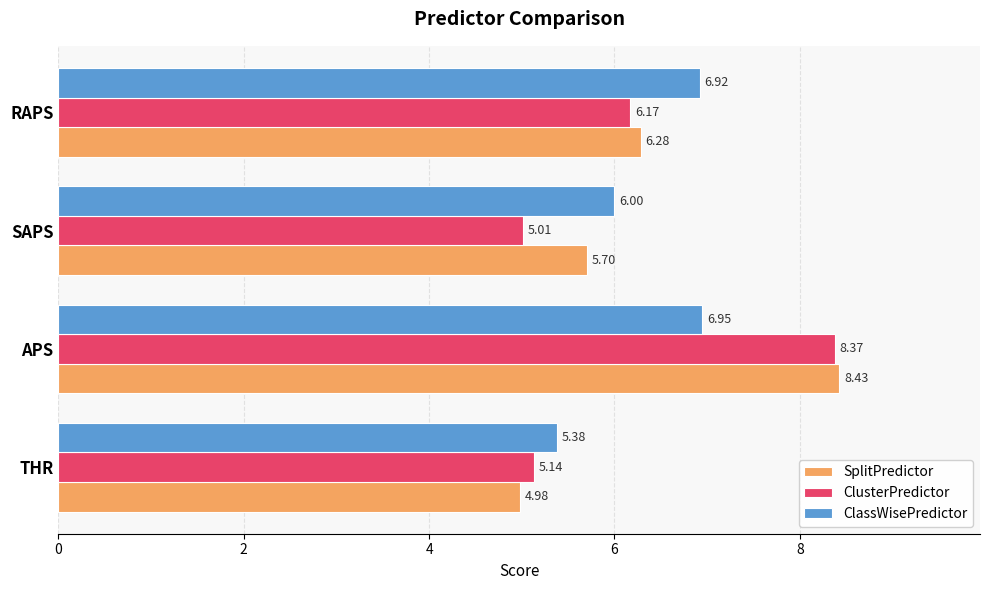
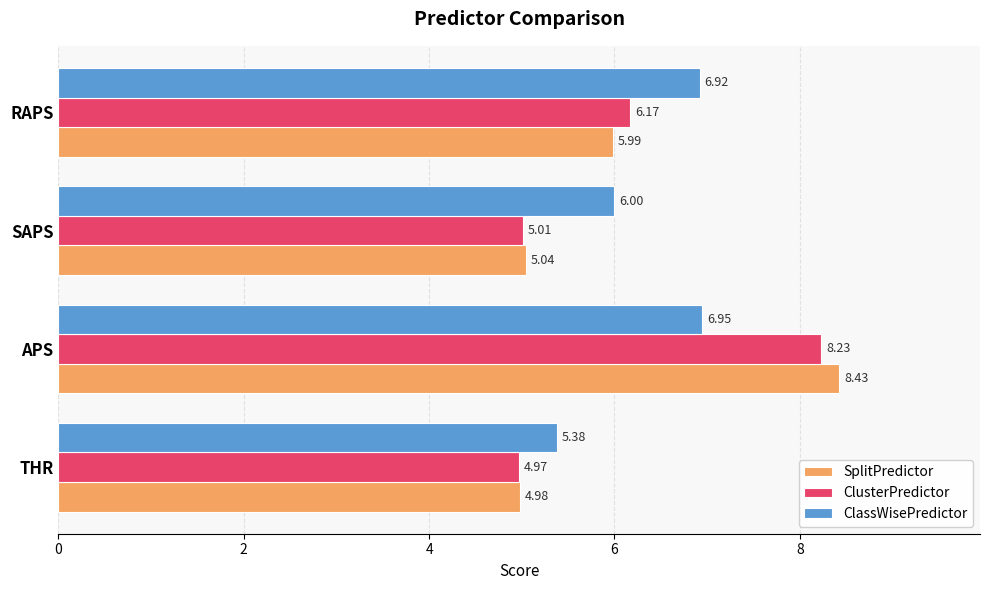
SplitPredictor, RAPS: 6.28 -> 5.99
SplitPredictor, SAPS: 5.70 -> 5.04
ClusterPredictor, APS: 8.37 -> 8.23
ClusterPredictor, THR: 5.14 -> 4.97
